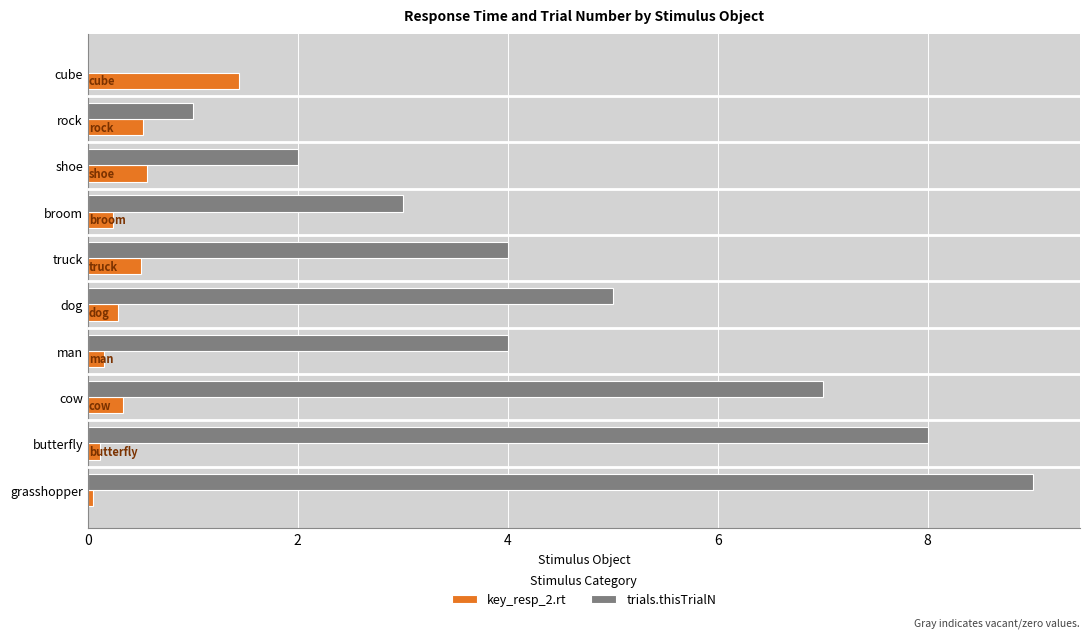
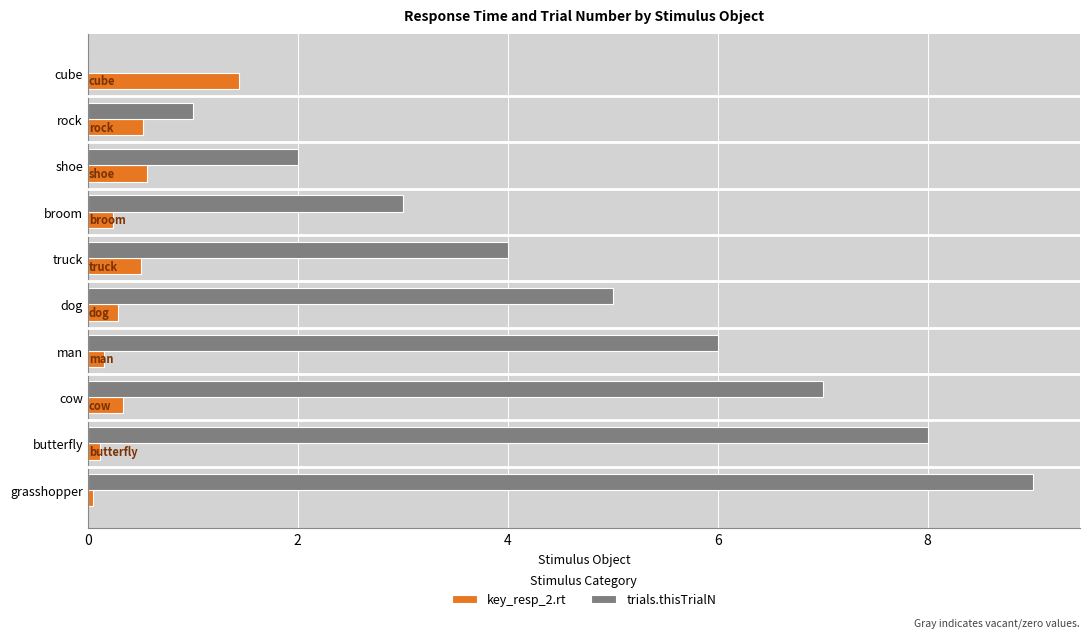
trials.thisTrialN, man: 4 -> 6
